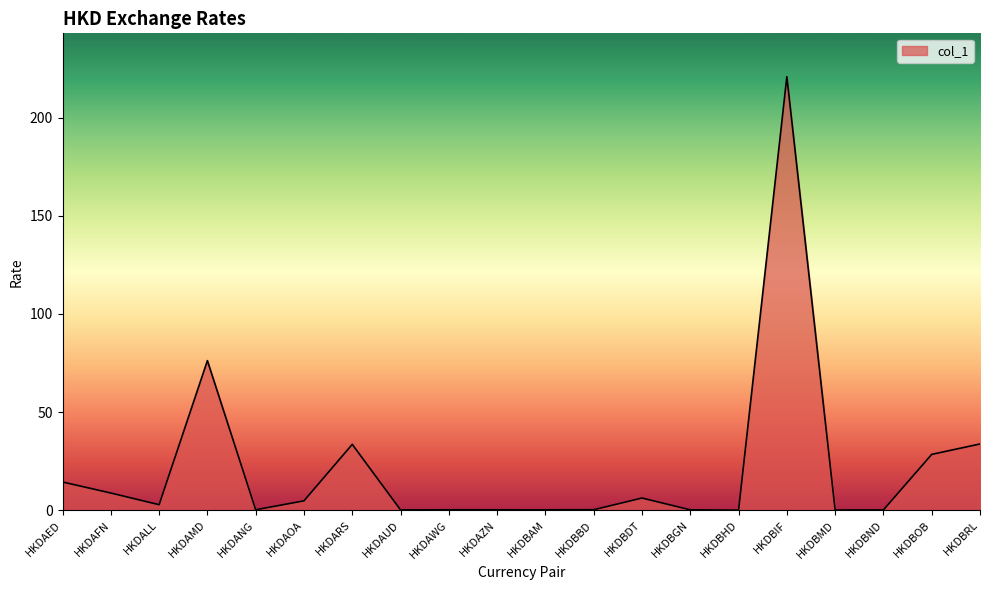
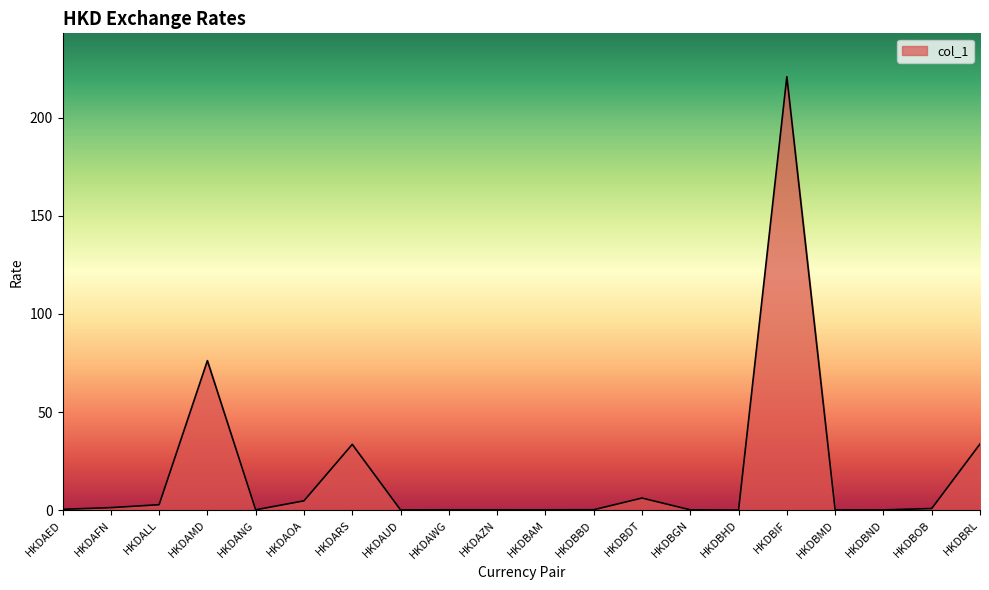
HKDAED: 14 -> 0
HKDAFN: 9 -> 1
HKDBOB: 28 -> 1
